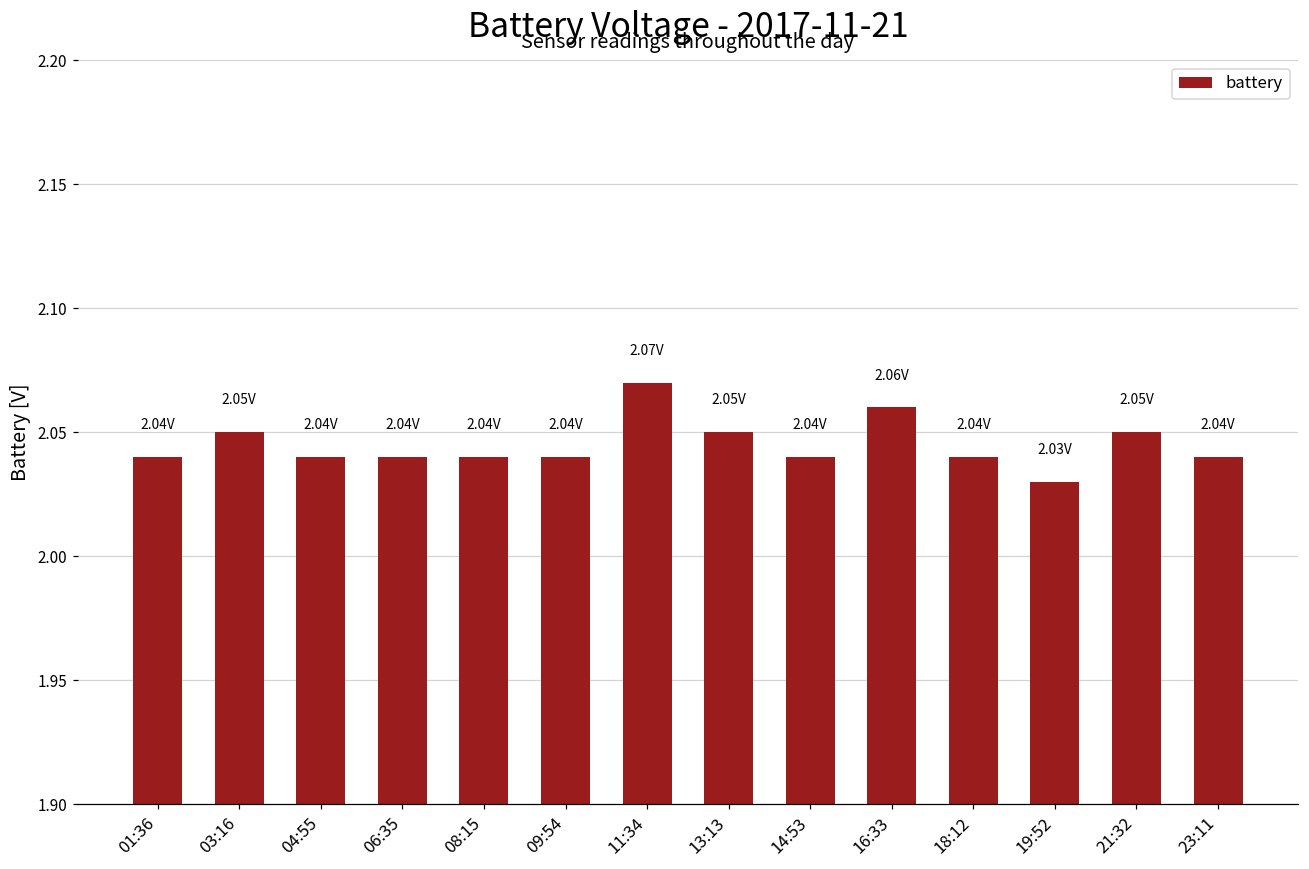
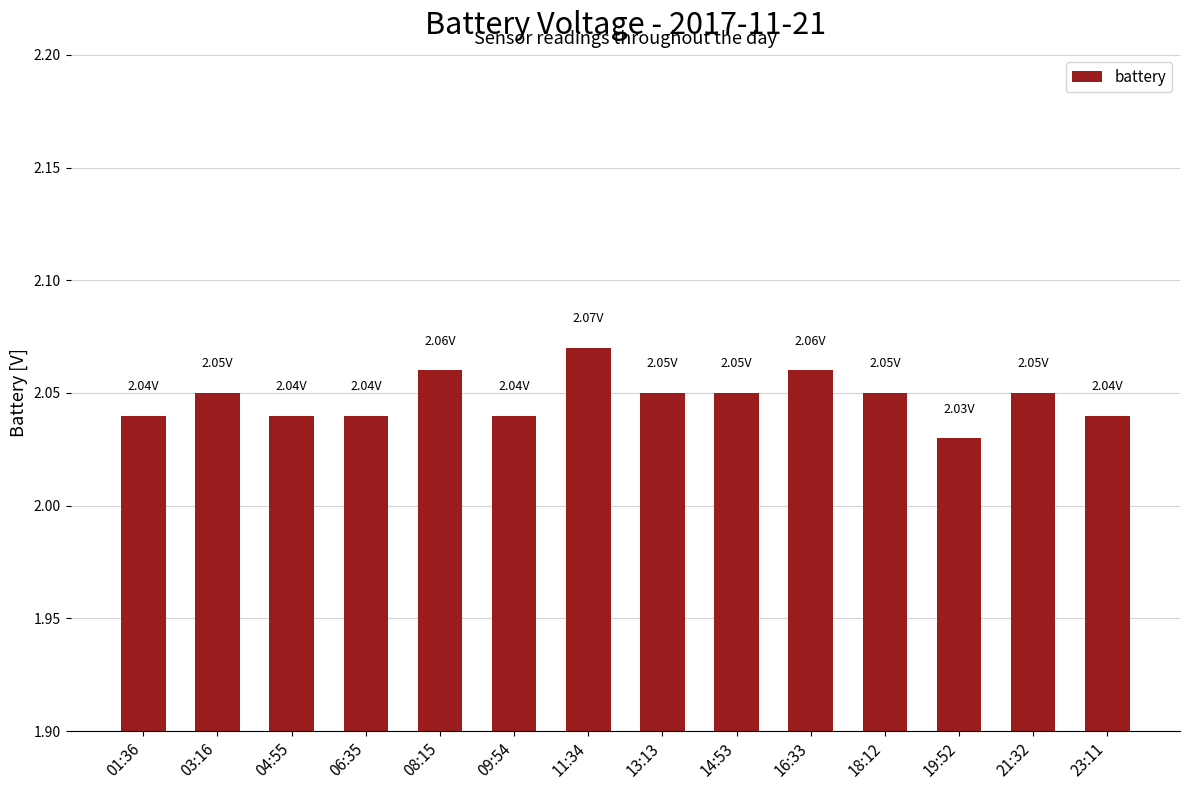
08:15: 2.04V -> 2.06V
14:53: 2.04V -> 2.05V
18:12: 2.04V -> 2.05V
